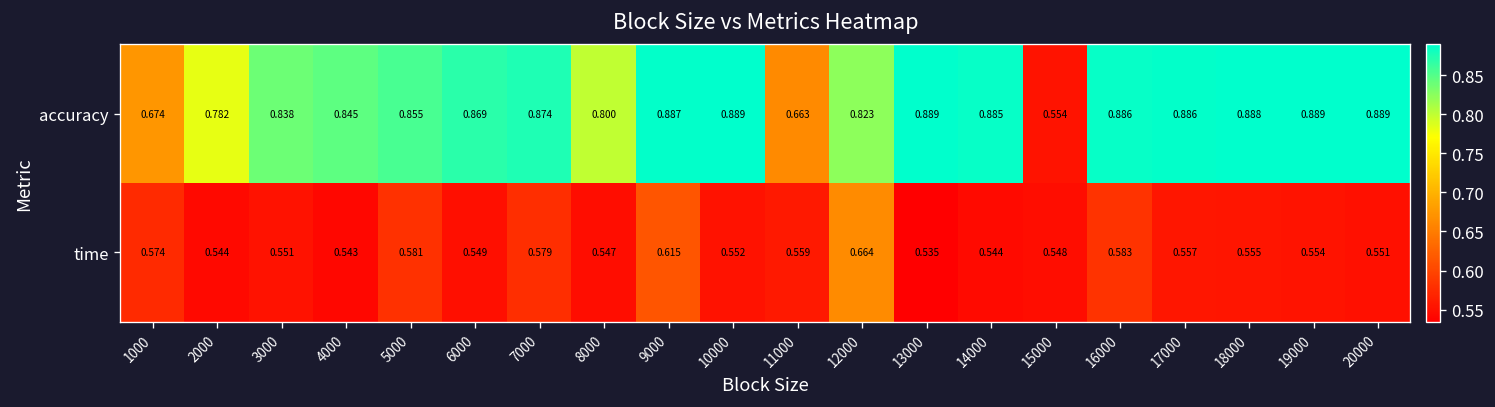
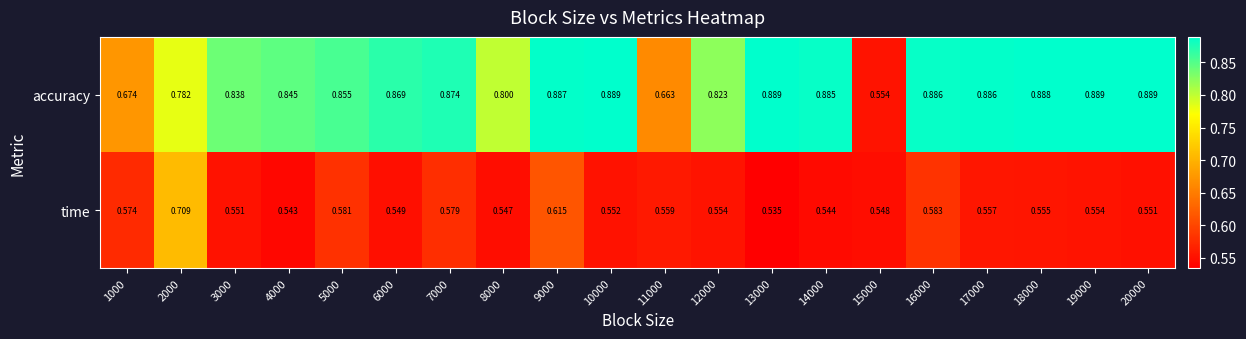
time, 2000: 0.544 -> 0.709
time, 12000: 0.664 -> 0.554
